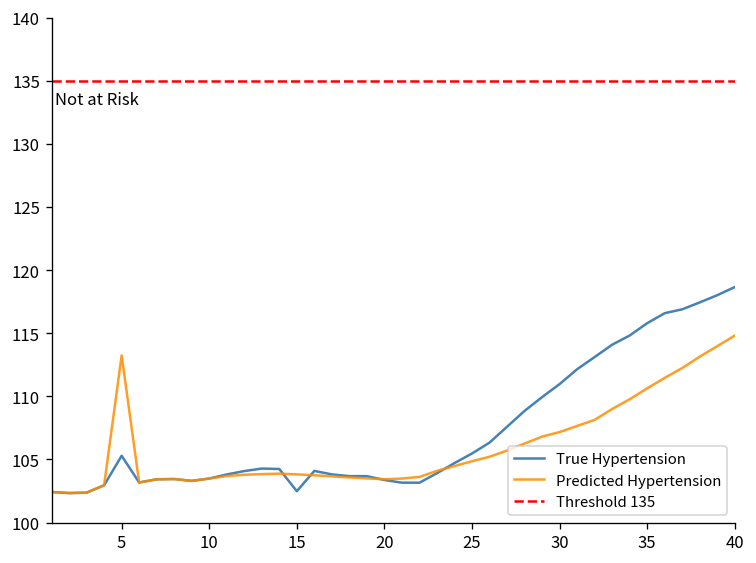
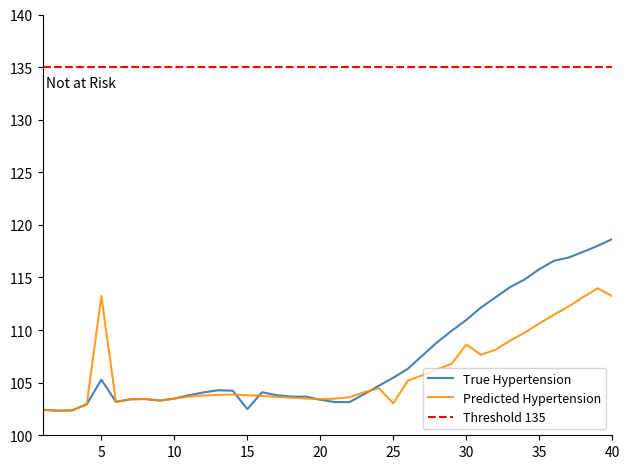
Predicted Hypertension, 25: 104.9 -> 103.0
Predicted Hypertension, 30: 107.2 -> 108.6
Predicted Hypertension, 40: 114.8 -> 113.2
